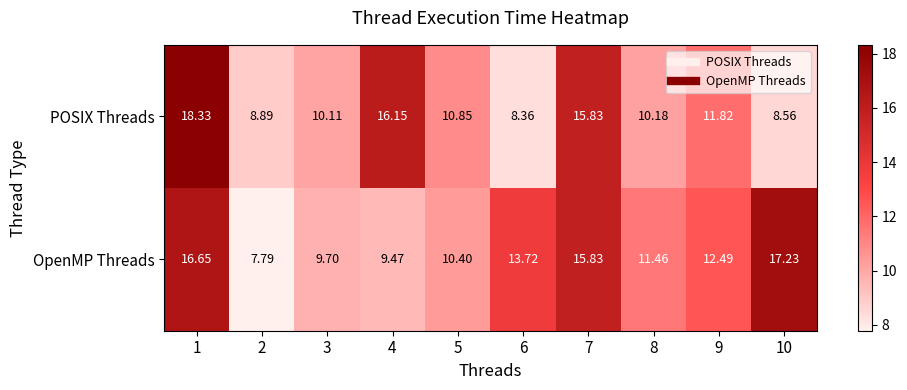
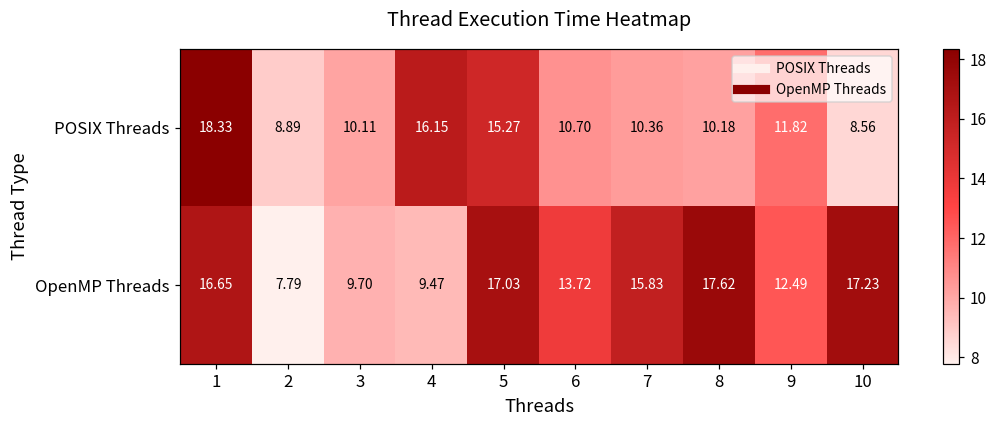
POSIX Threads, 5: 10.85 -> 15.27
POSIX Threads, 6: 8.36 -> 10.70
POSIX Threads, 7: 15.83 -> 10.36
OpenMP Threads, 5: 10.40 -> 17.03
OpenMP Threads, 8: 11.46 -> 17.62
